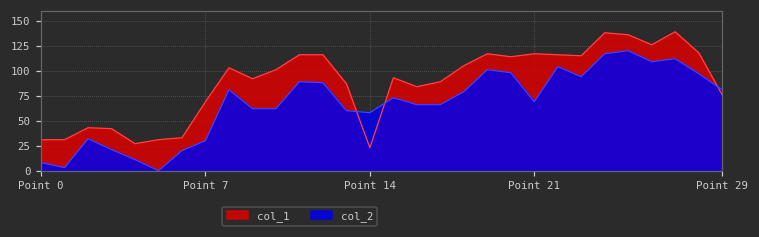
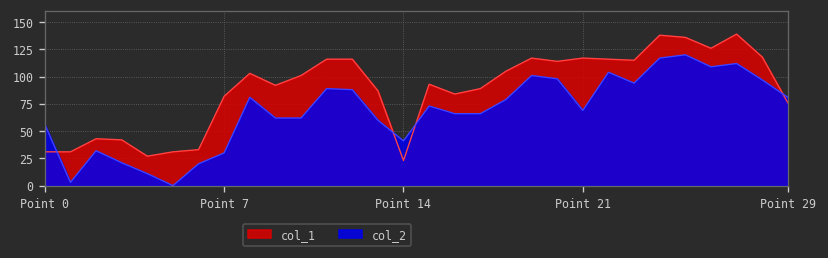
col_2, Point 0: 10 -> 60
col_1, Point 7: 70 -> 80
col_2, Point 14: 60 -> 40
